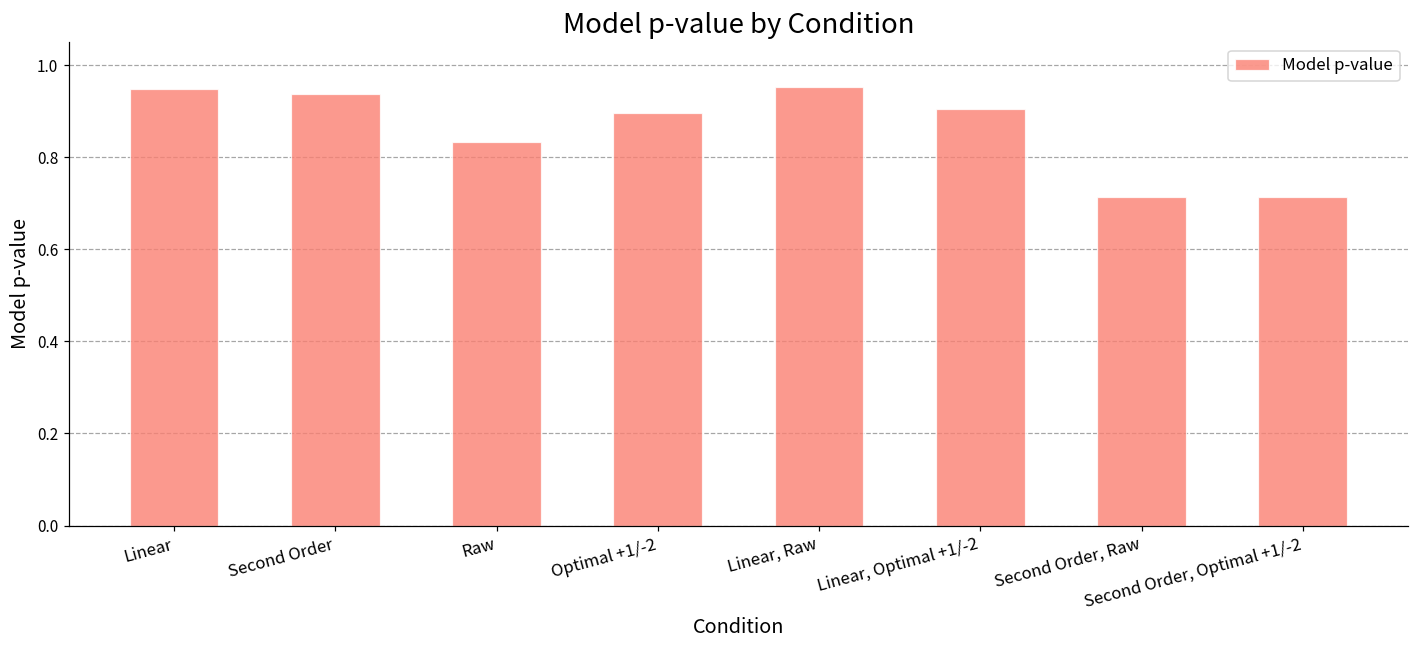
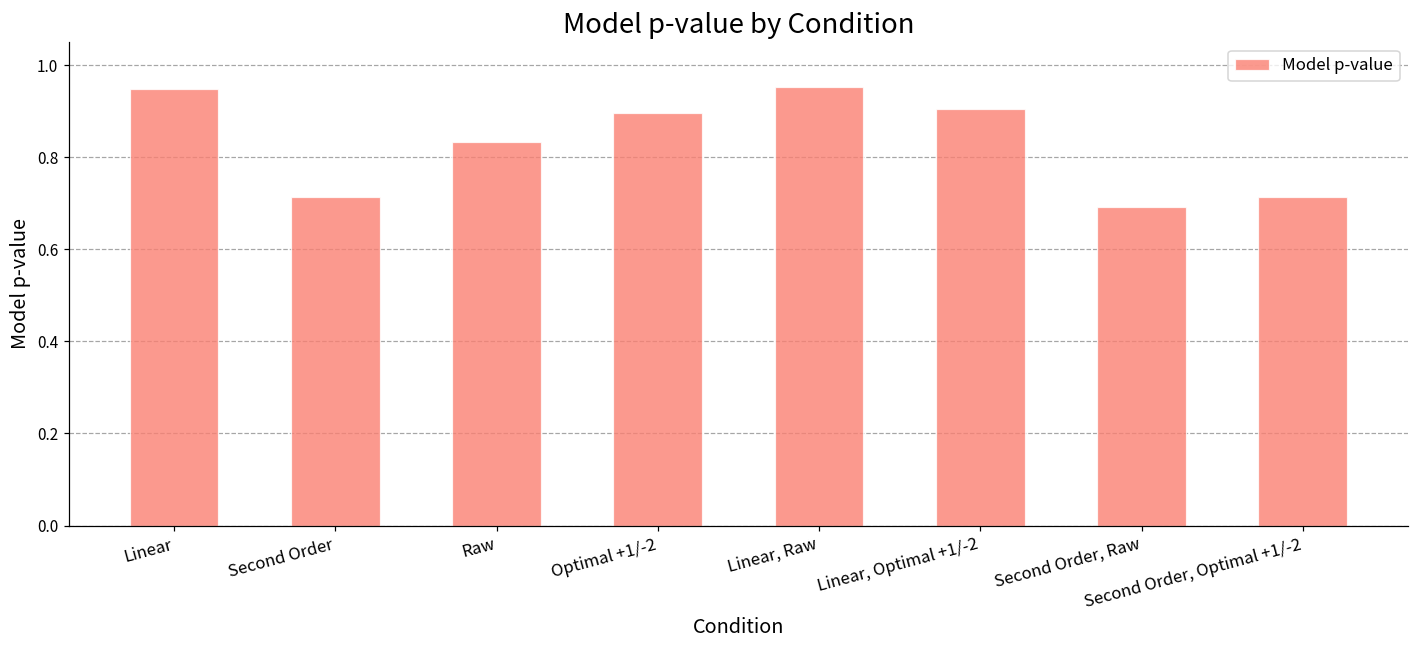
Second Order: 0.94 -> 0.71
Second Order, Raw: 0.71 -> 0.69
